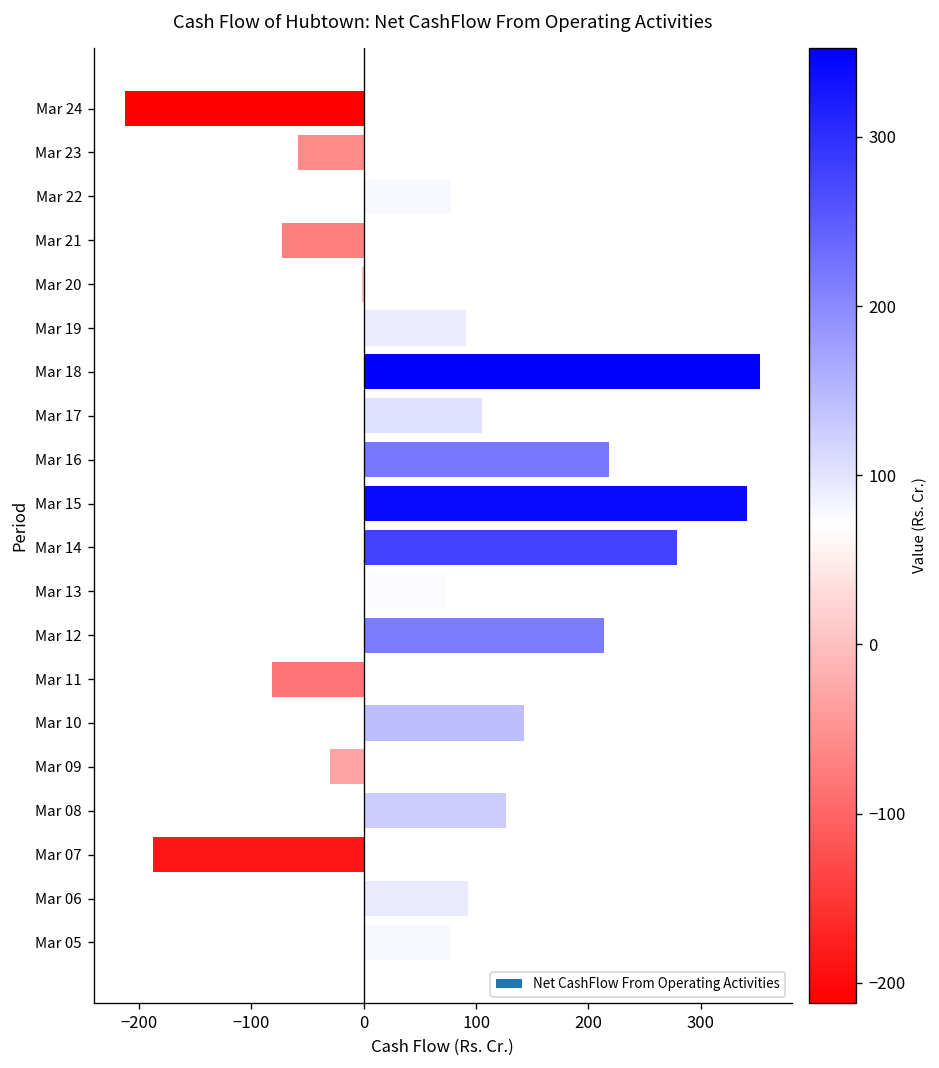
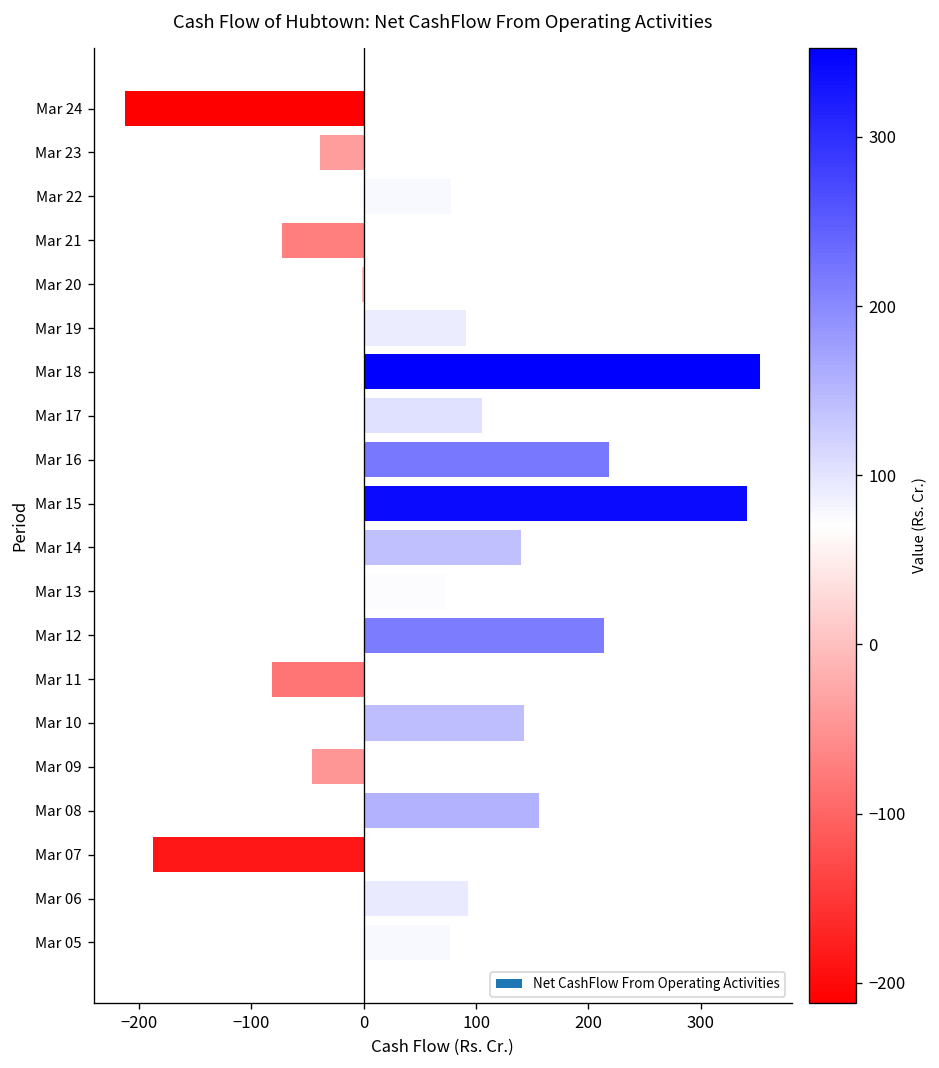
Mar 23: -60 -> -40
Mar 14: 280 -> 140
Mar 09: -30 -> -50
Mar 08: 130 -> 160
